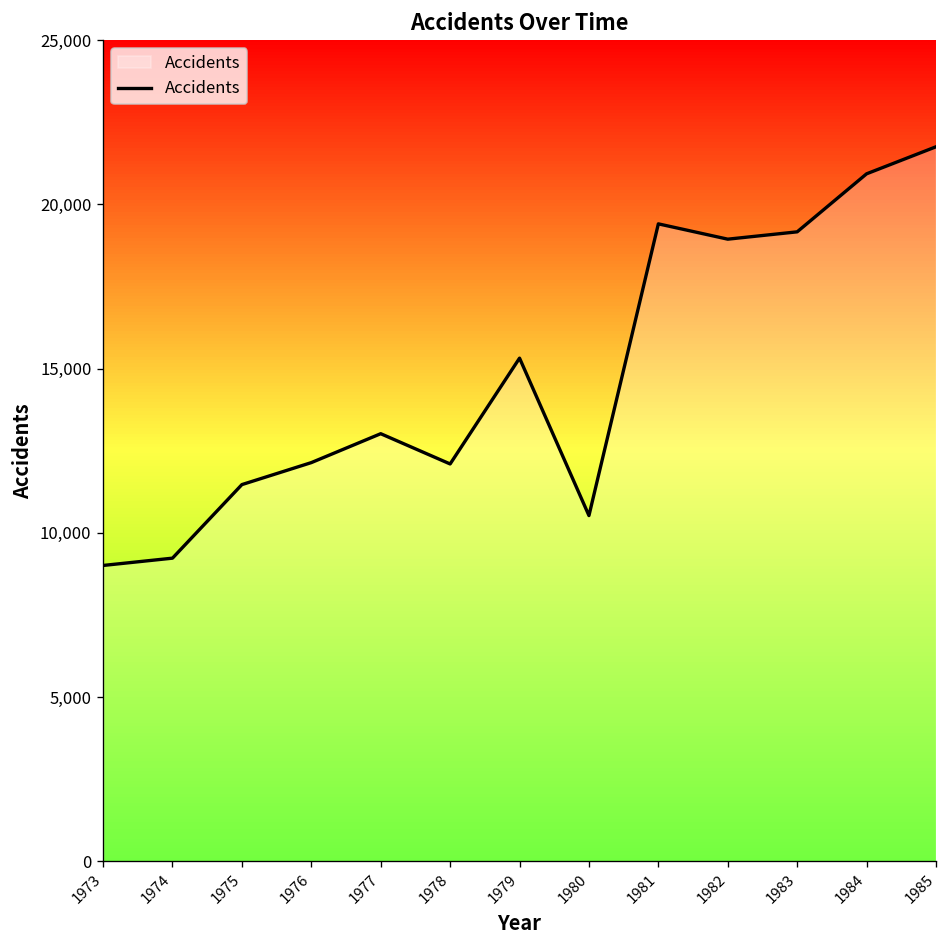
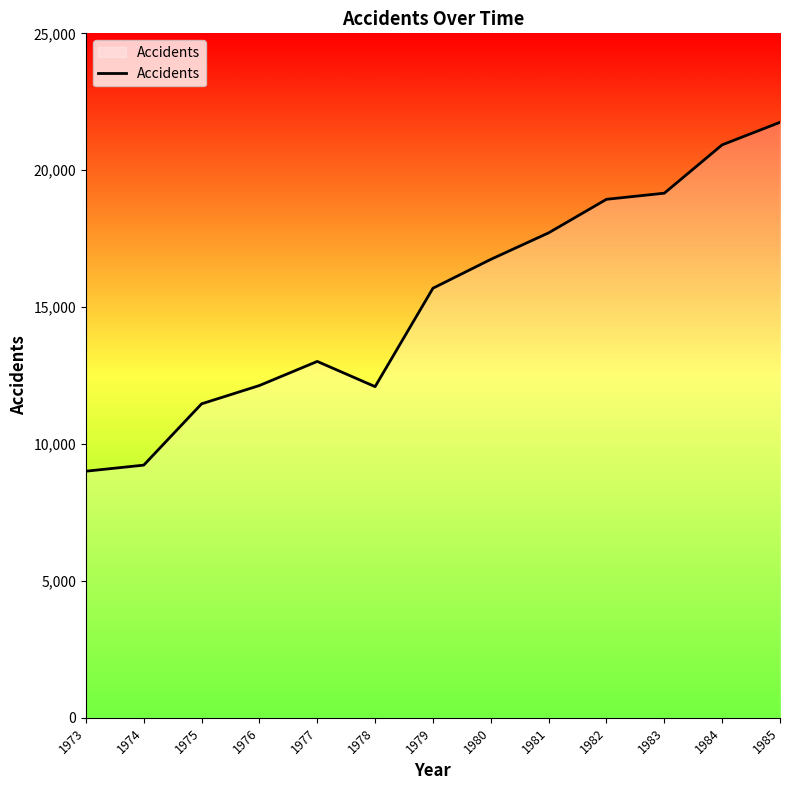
1979: 15,300 -> 15,700
1980: 10,500 -> 16,700
1981: 19,400 -> 17,700
